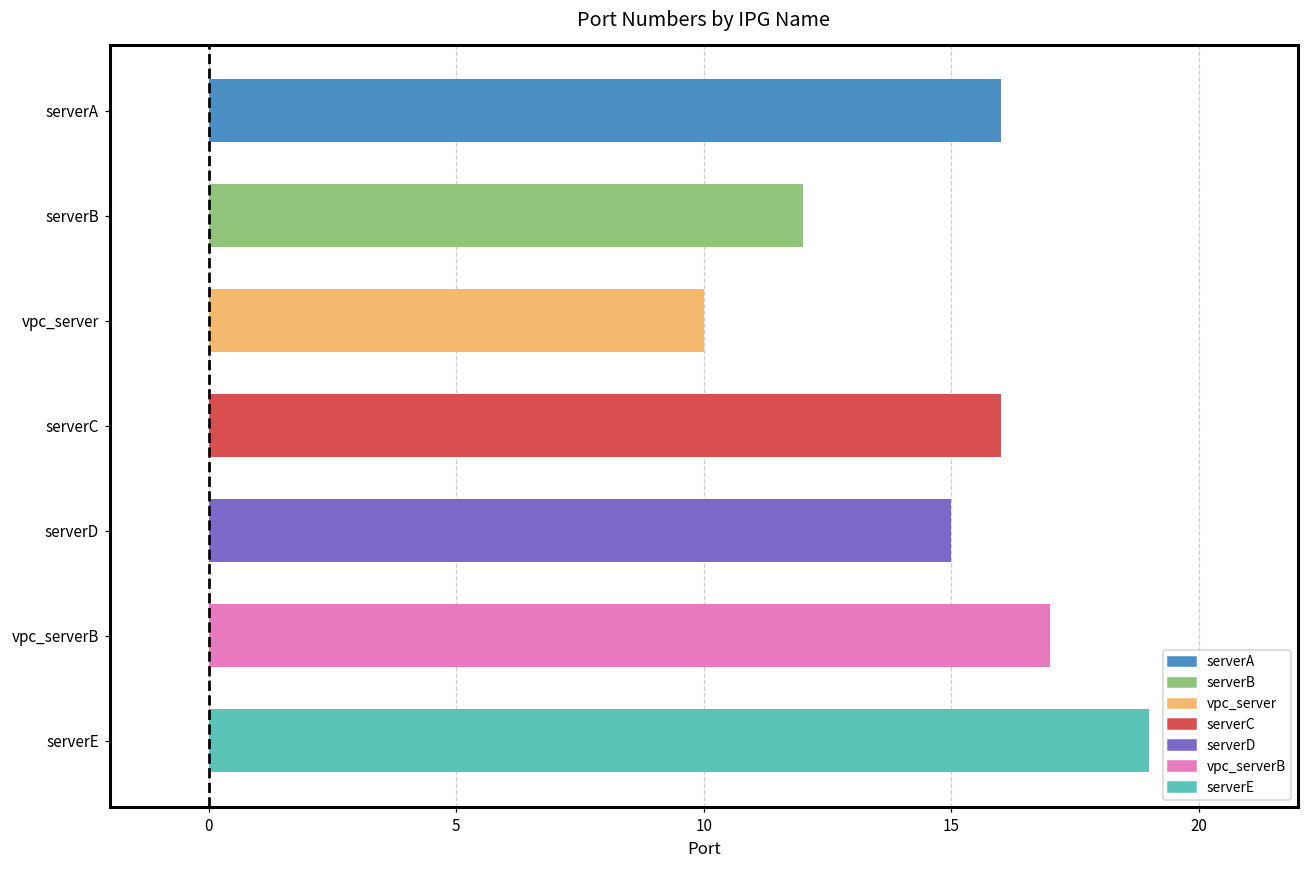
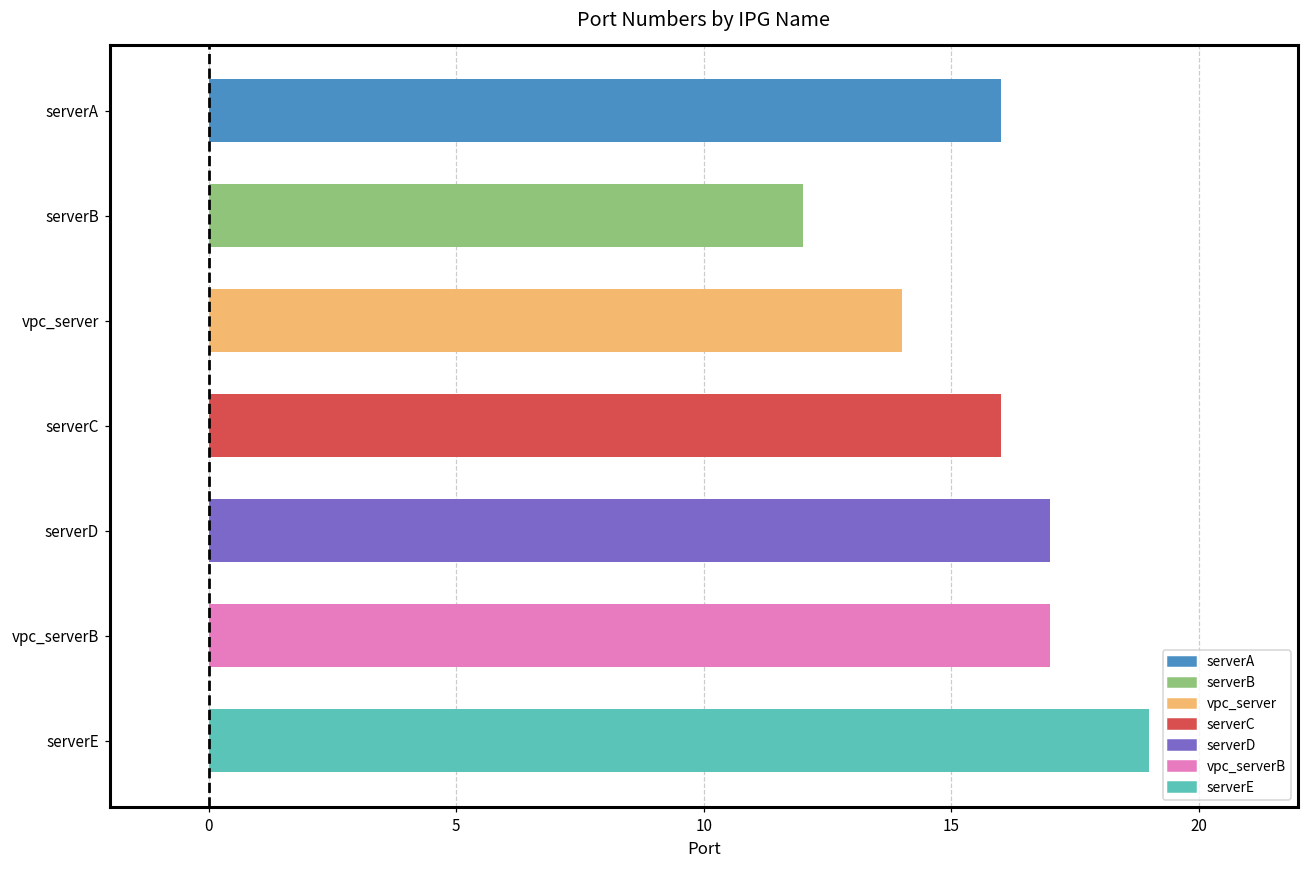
vpc_server: 10 -> 14
serverD: 15 -> 17
